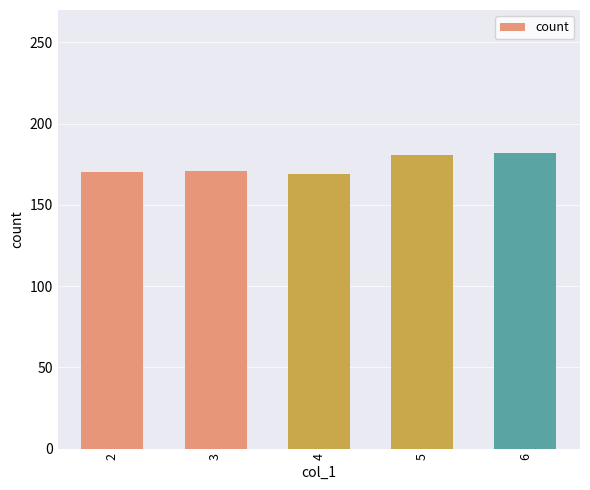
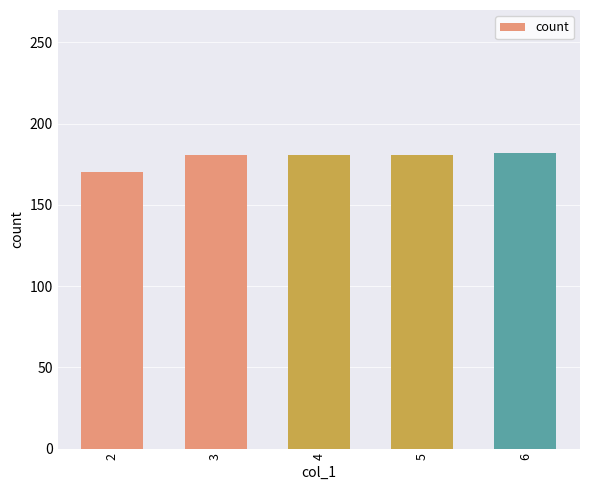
3: 171 -> 181
4: 169 -> 181
